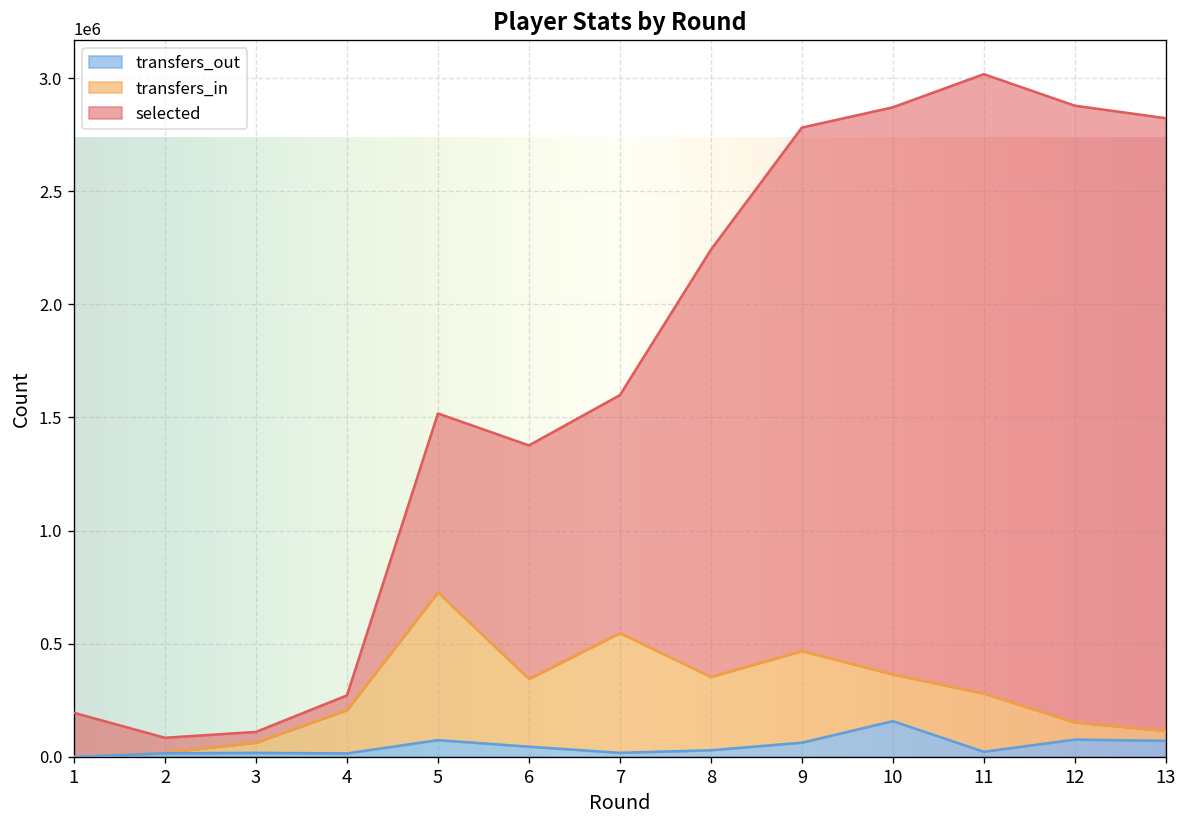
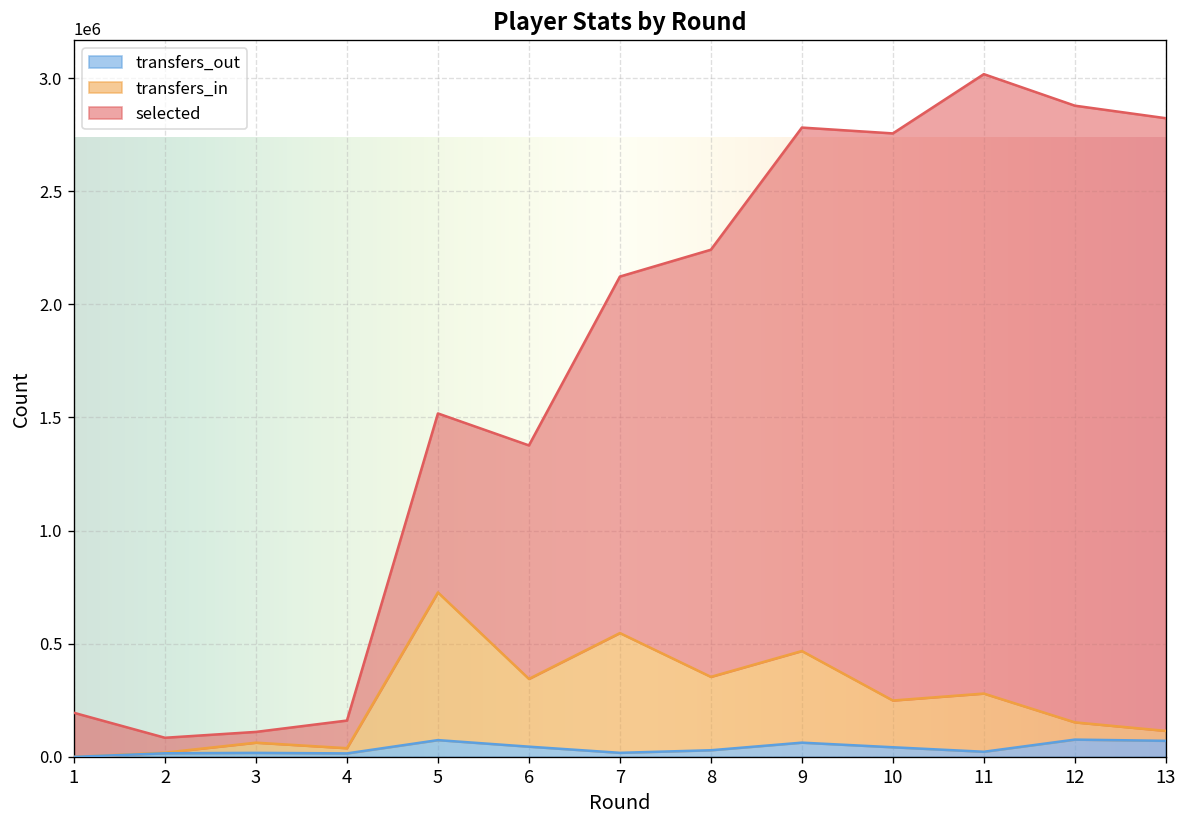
transfers_in, 4: 190000 -> 20000
selected, 4: 60000 -> 120000
selected, 7: 1050000 -> 1580000
transfers_out, 10: 160000 -> 40000
